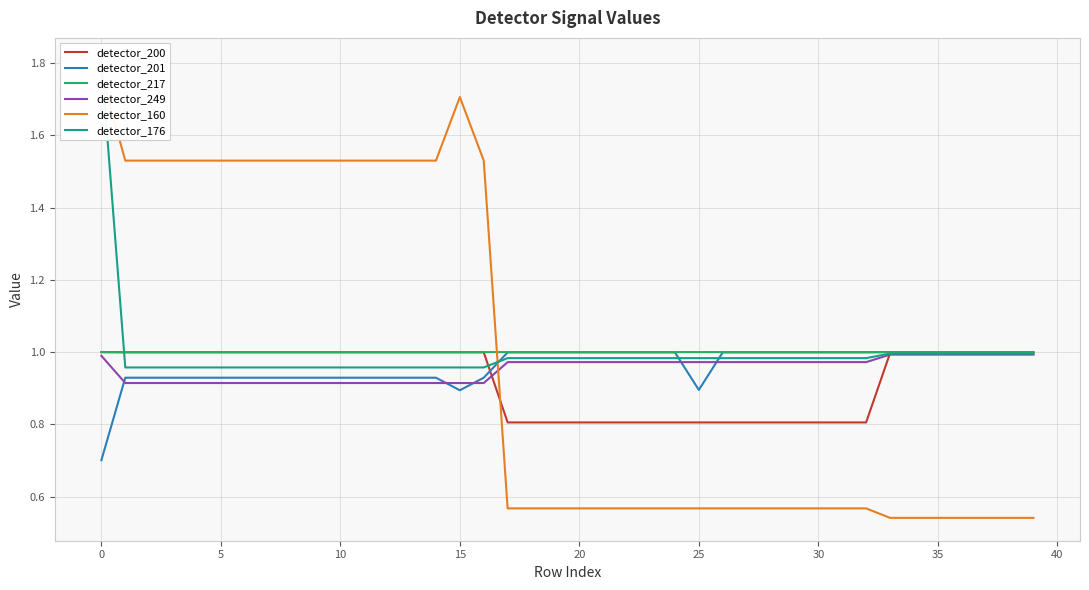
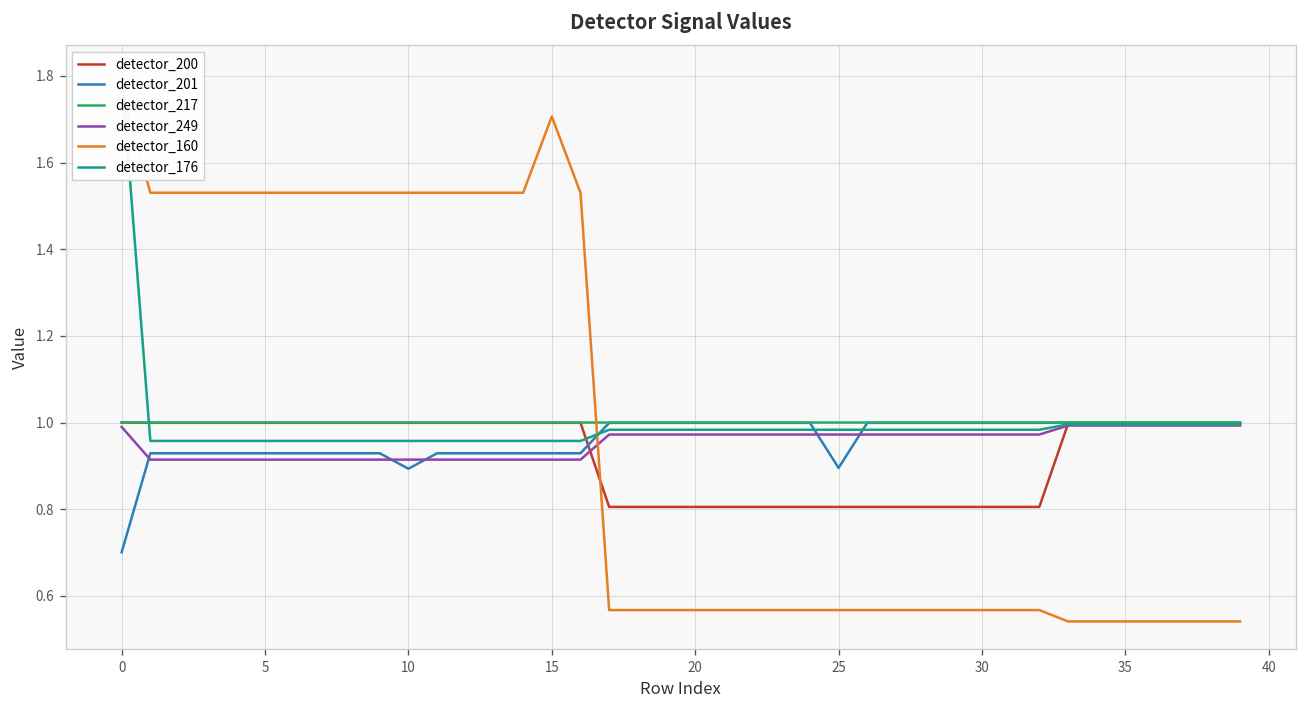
detector_201, 10: 0.93 -> 0.89
detector_201, 15: 0.89 -> 0.93
